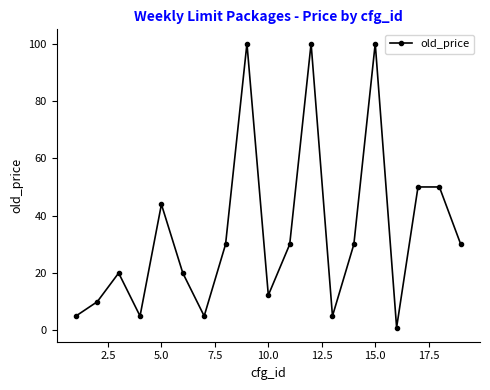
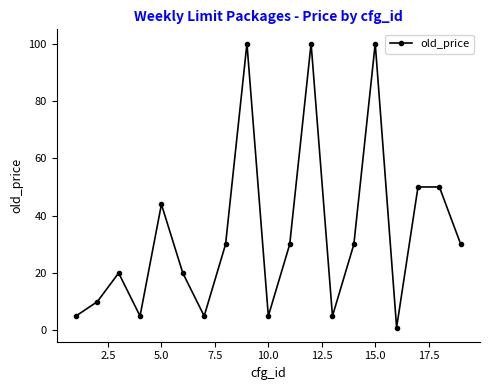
10.0: 12 -> 5
